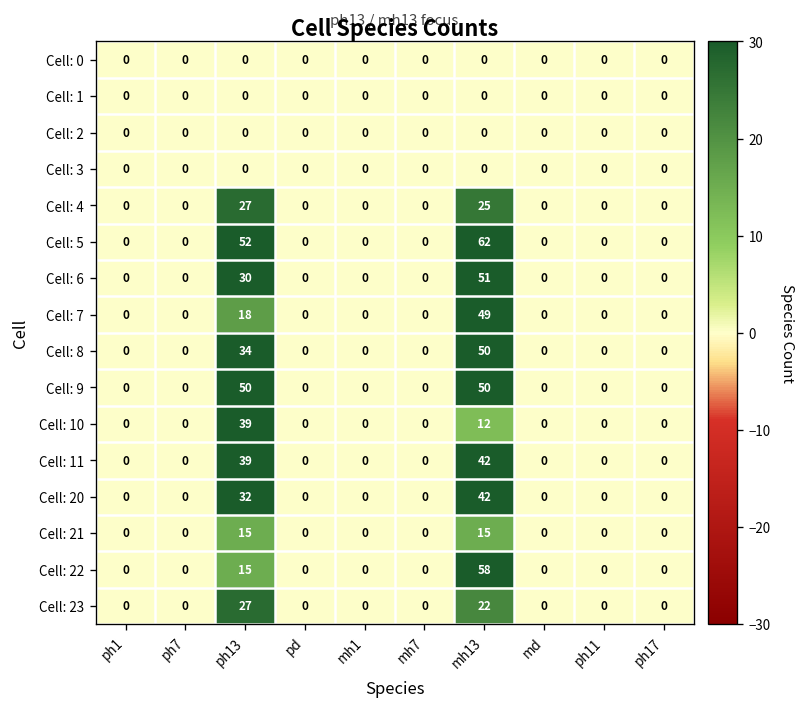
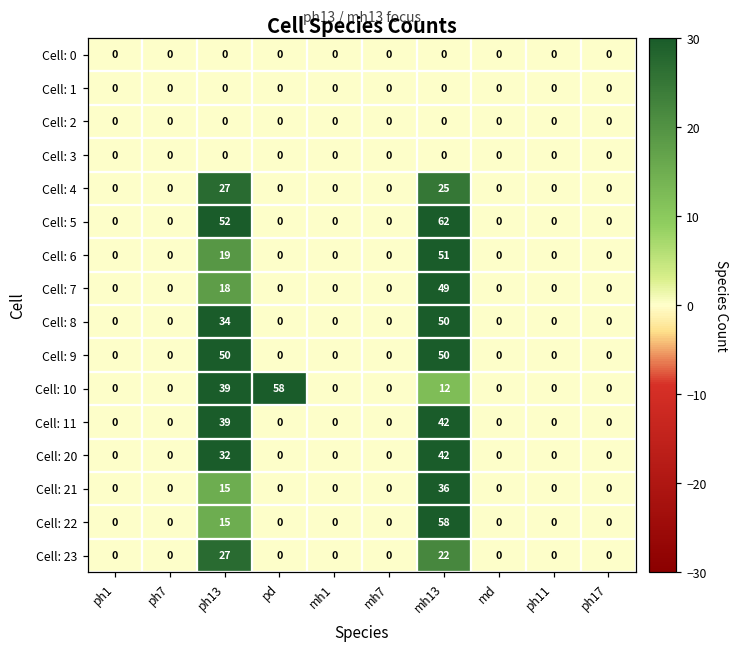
Cell: 6, ph13: 30 -> 19
Cell: 10, pd: 0 -> 58
Cell: 21, mh13: 15 -> 36
